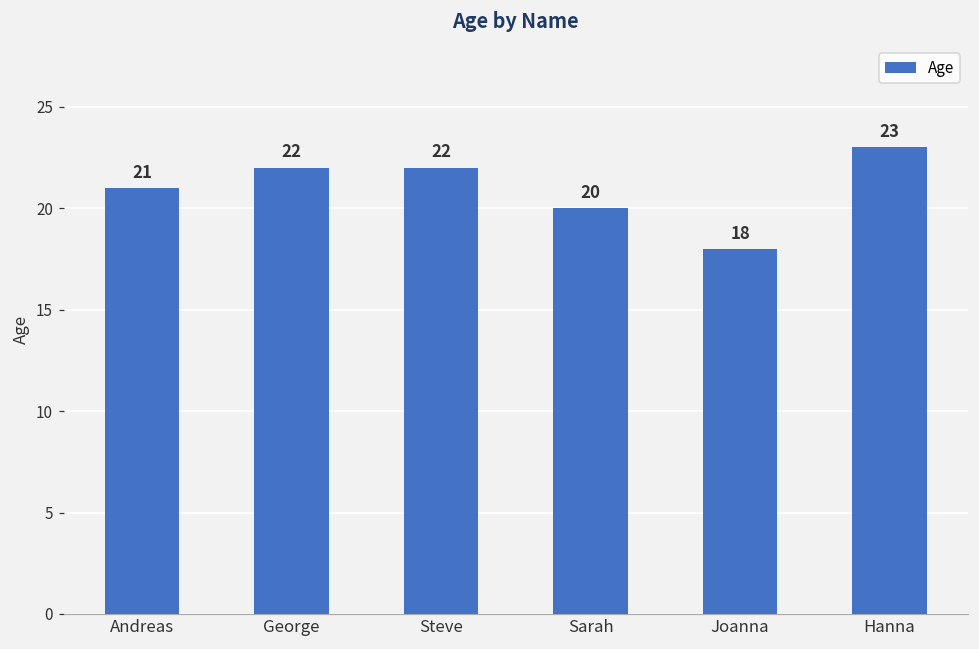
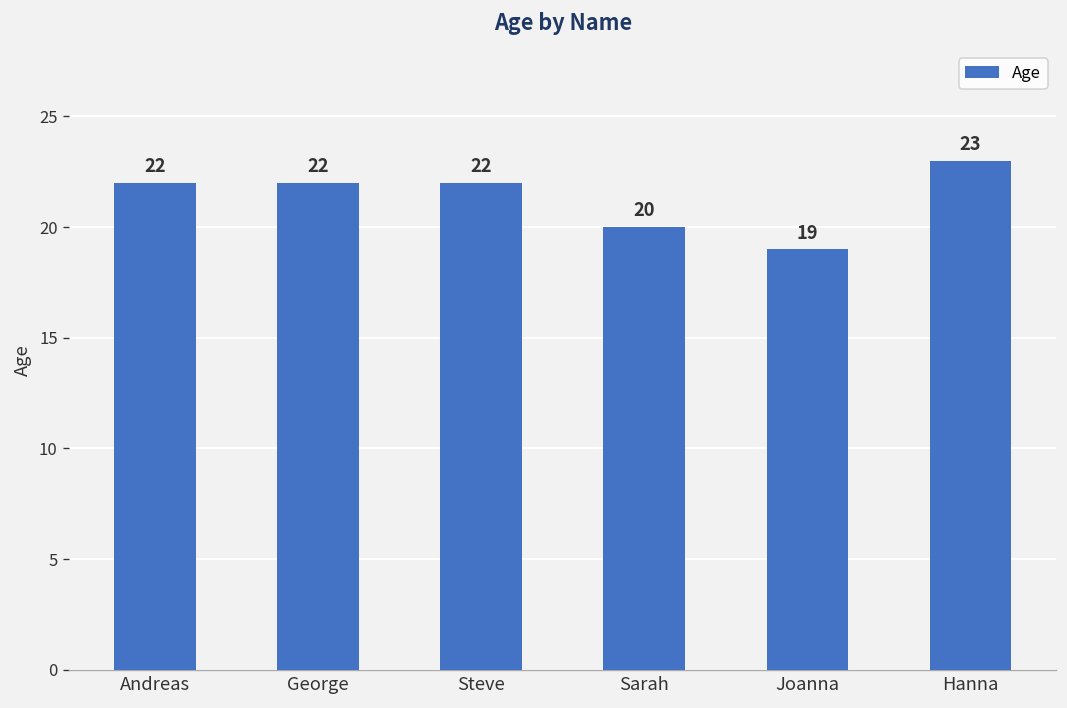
Andreas: 21 -> 22
Joanna: 18 -> 19
